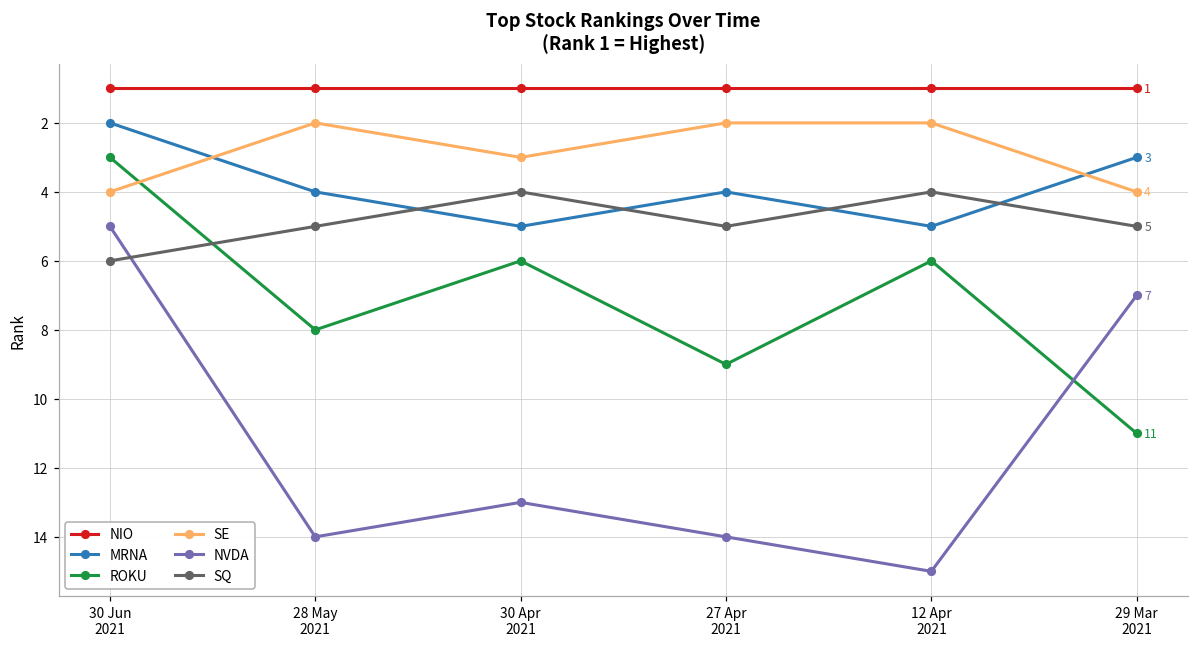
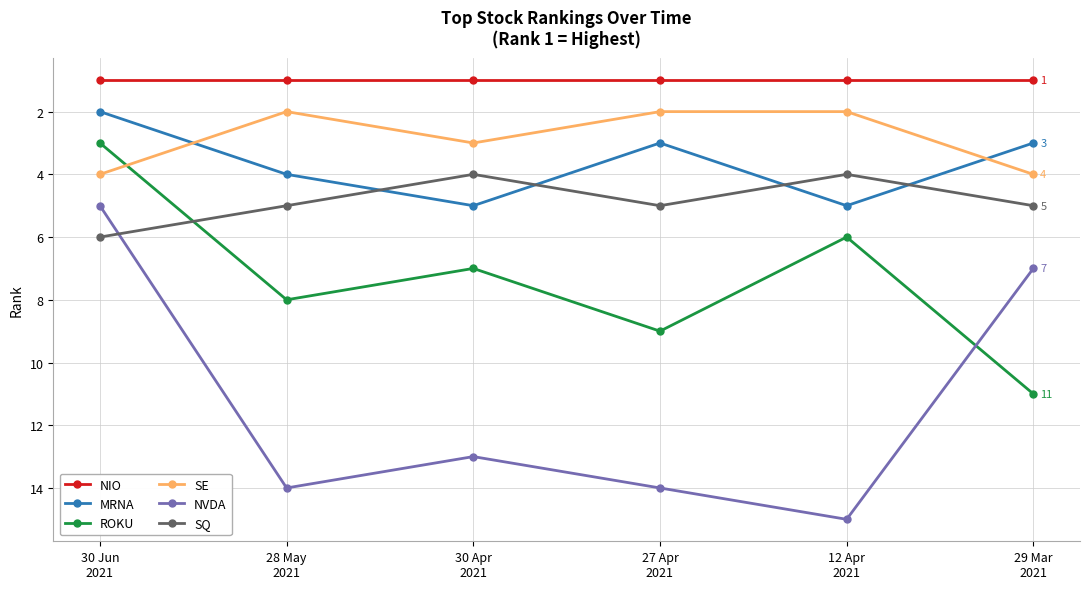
ROKU, 30 Apr 2021: 6 -> 7
MRNA, 27 Apr 2021: 4 -> 3
